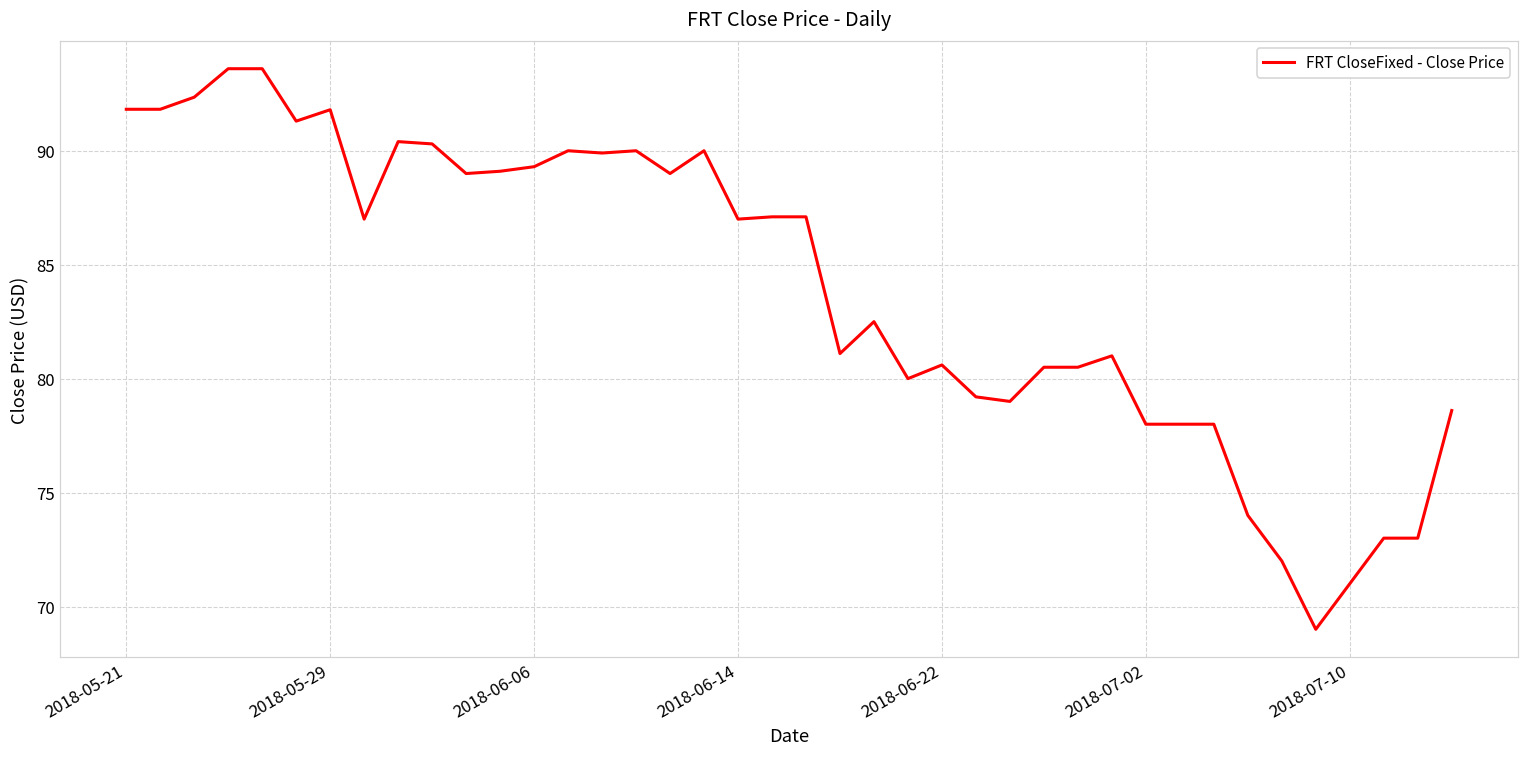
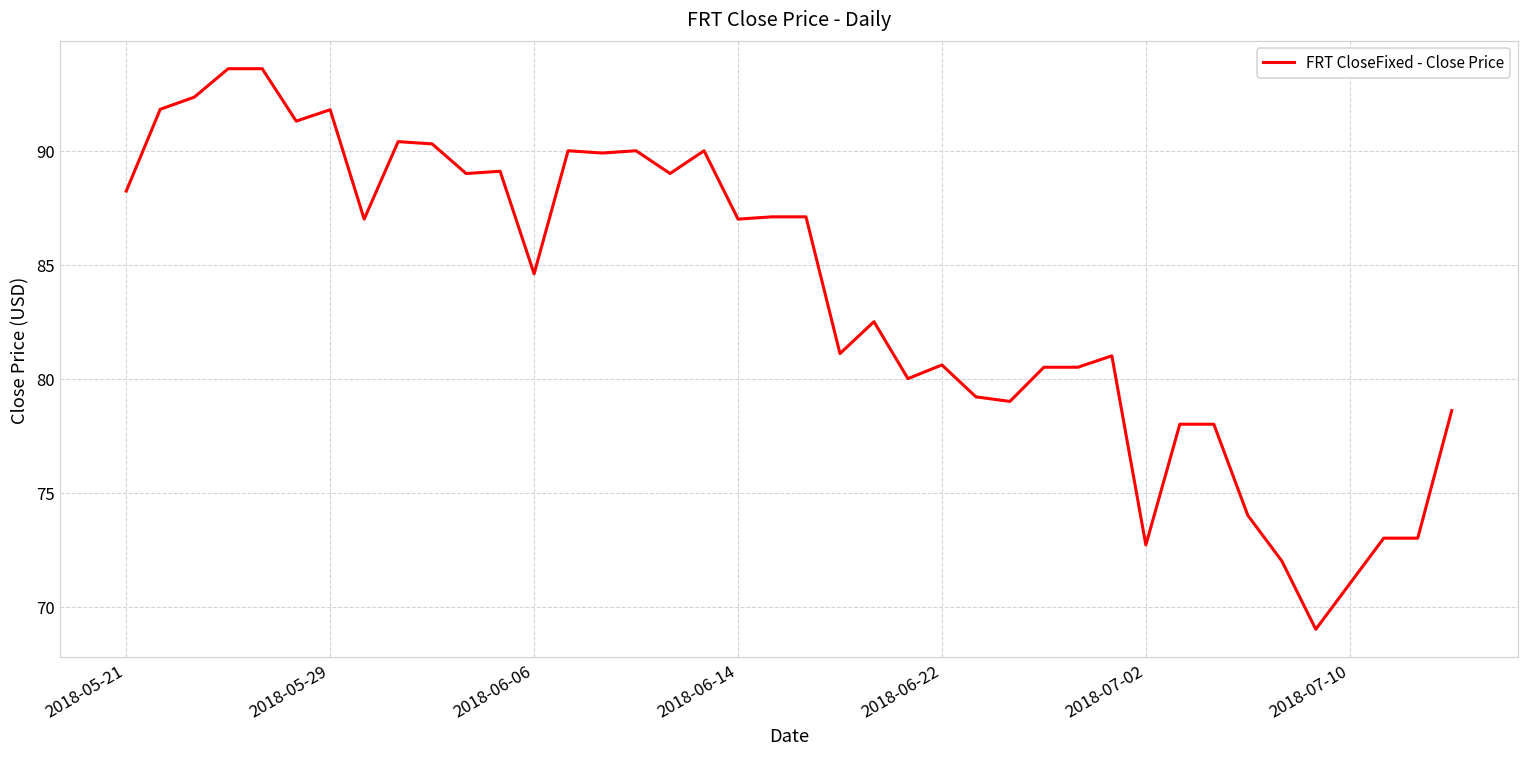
2018-05-21: 91.8 -> 88.2
2018-06-06: 89.3 -> 84.6
2018-07-02: 78.0 -> 72.7
